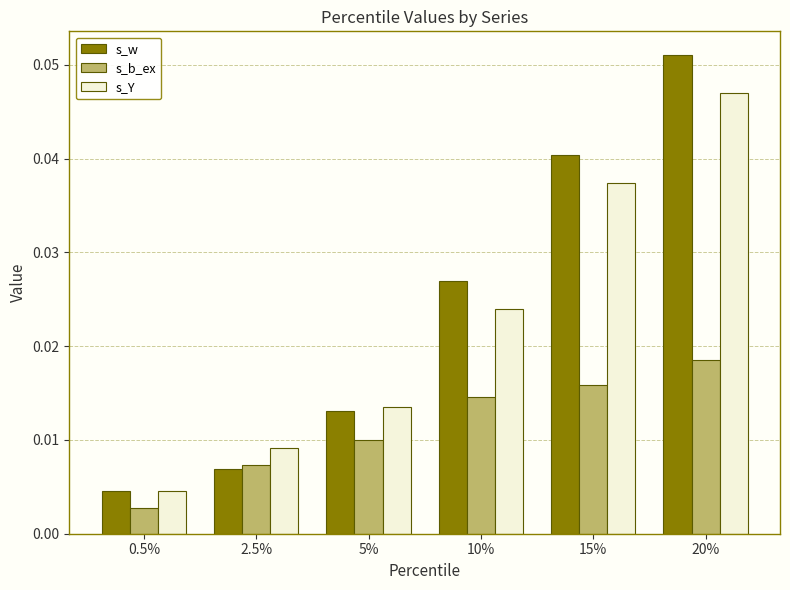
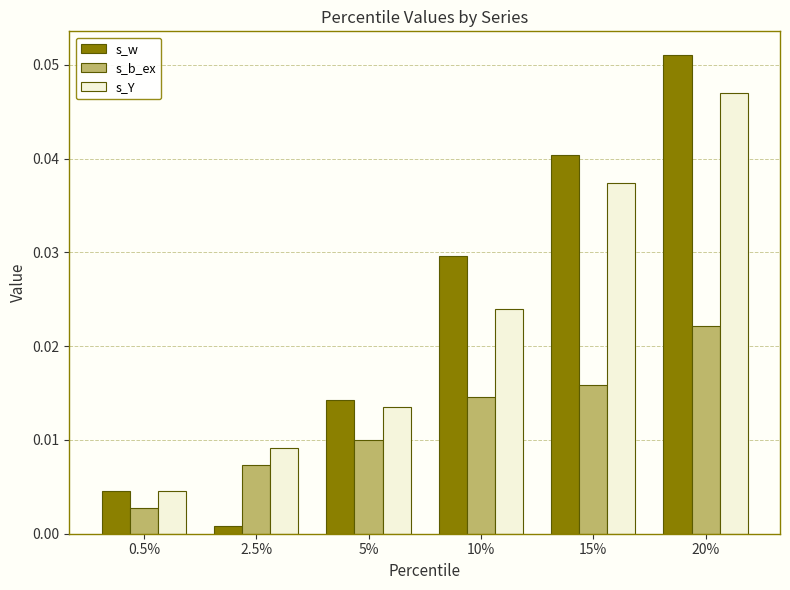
s_w, 2.5%: 0.007 -> 0.001
s_w, 5%: 0.013 -> 0.014
s_w, 10%: 0.027 -> 0.030
s_b_ex, 20%: 0.019 -> 0.022
